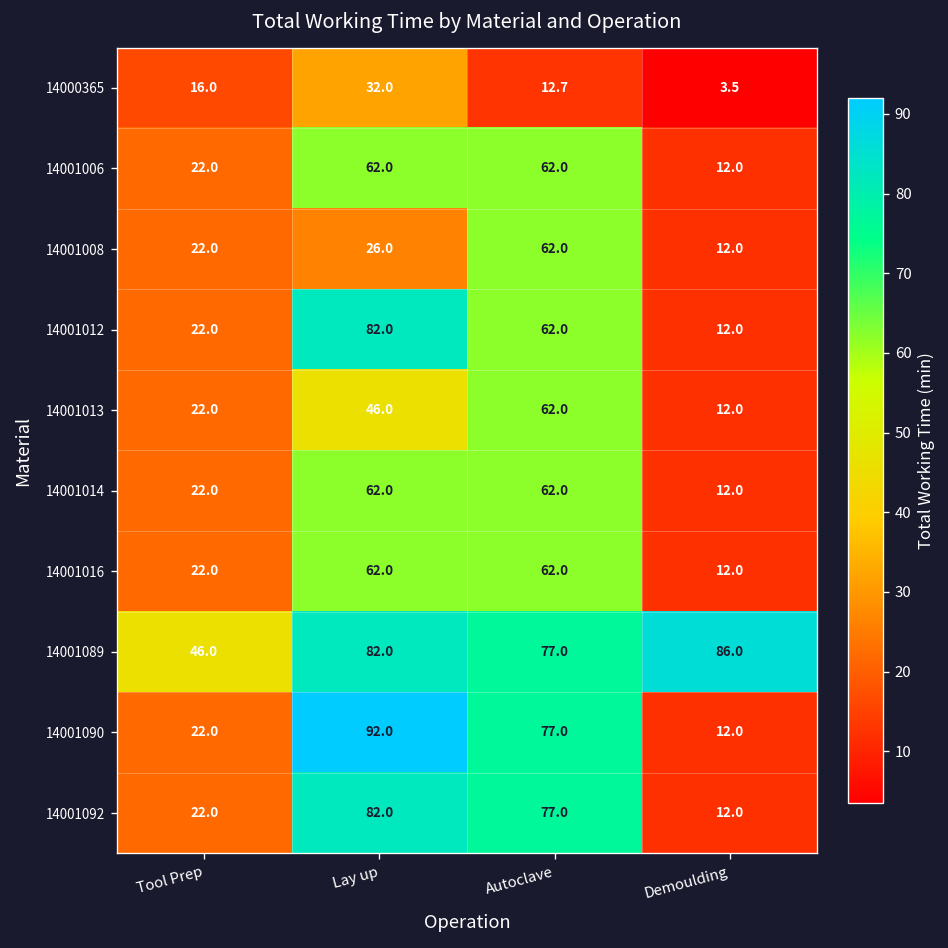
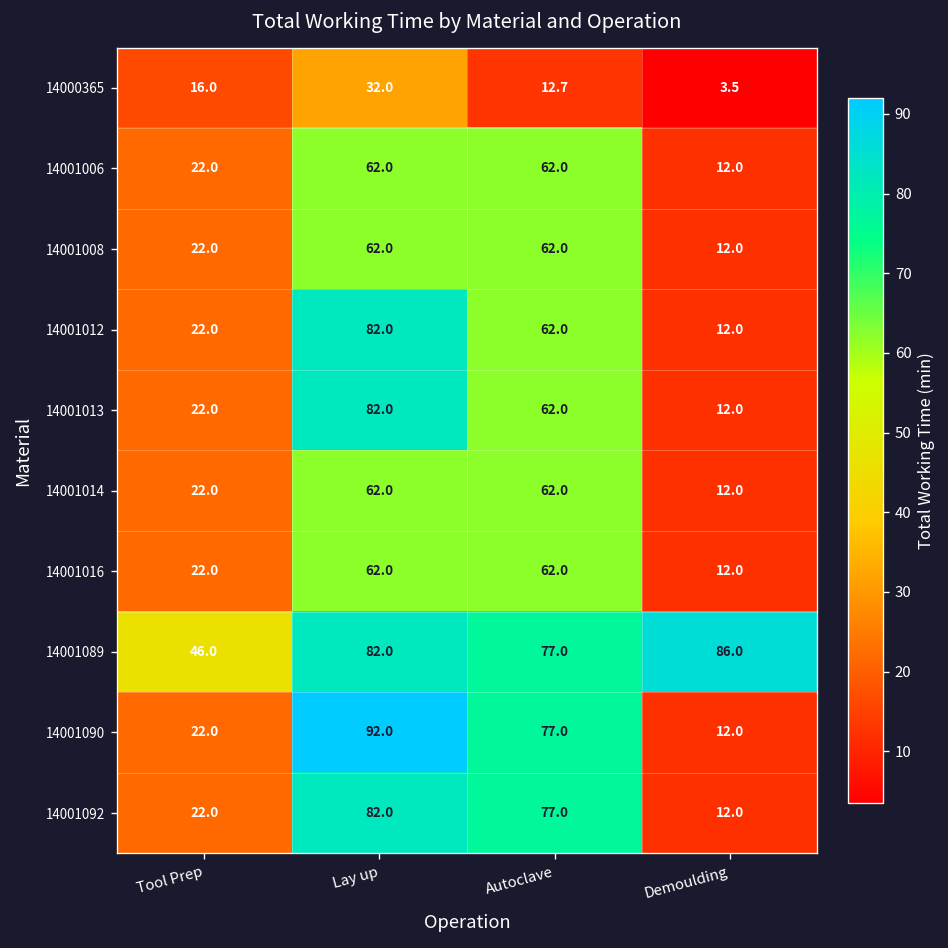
14001008, Lay up: 26.0 -> 62.0
14001013, Lay up: 46.0 -> 82.0
